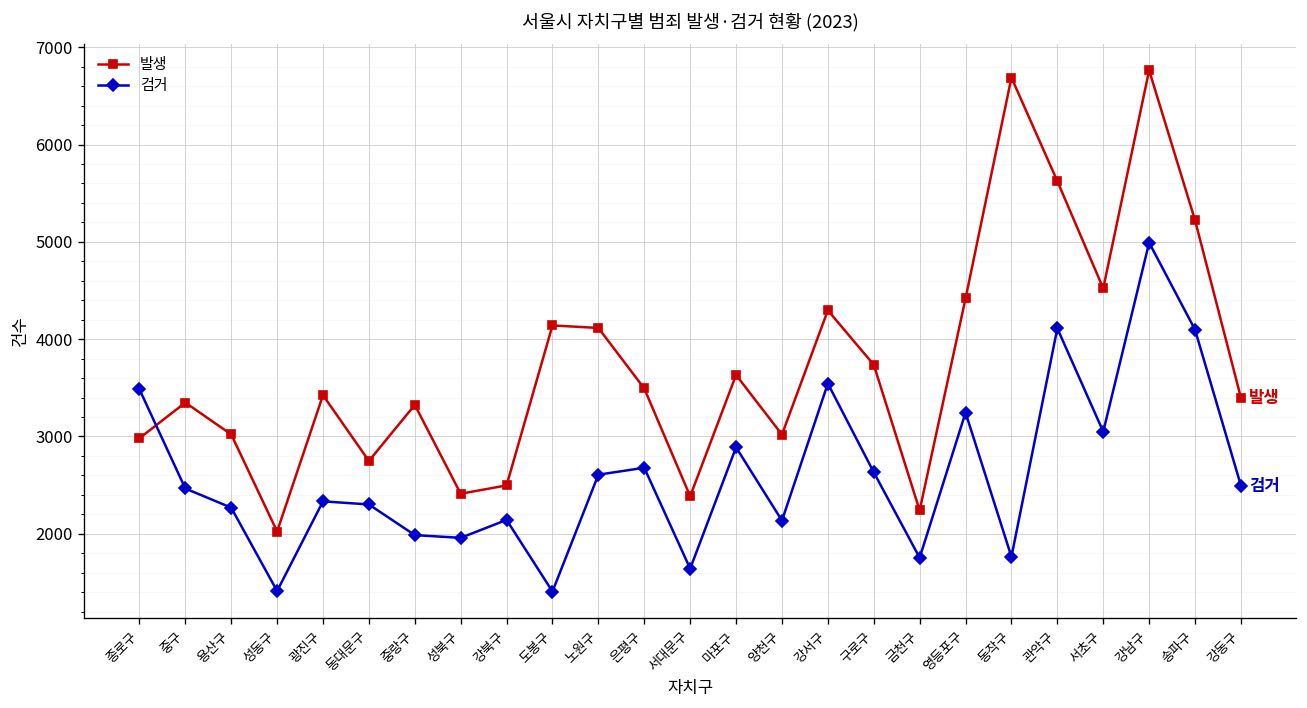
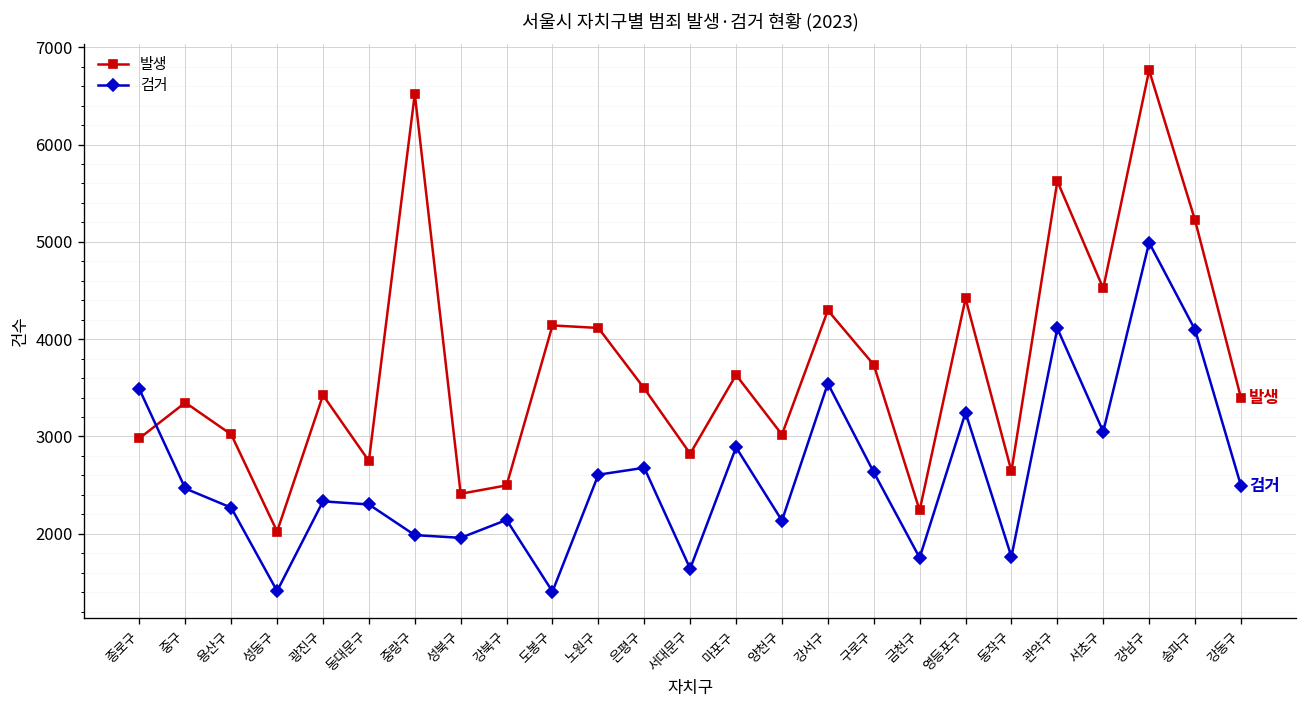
발생, 중랑구: 3300 -> 6500
발생, 서대문구: 2400 -> 2800
발생, 동작구: 6700 -> 2600
